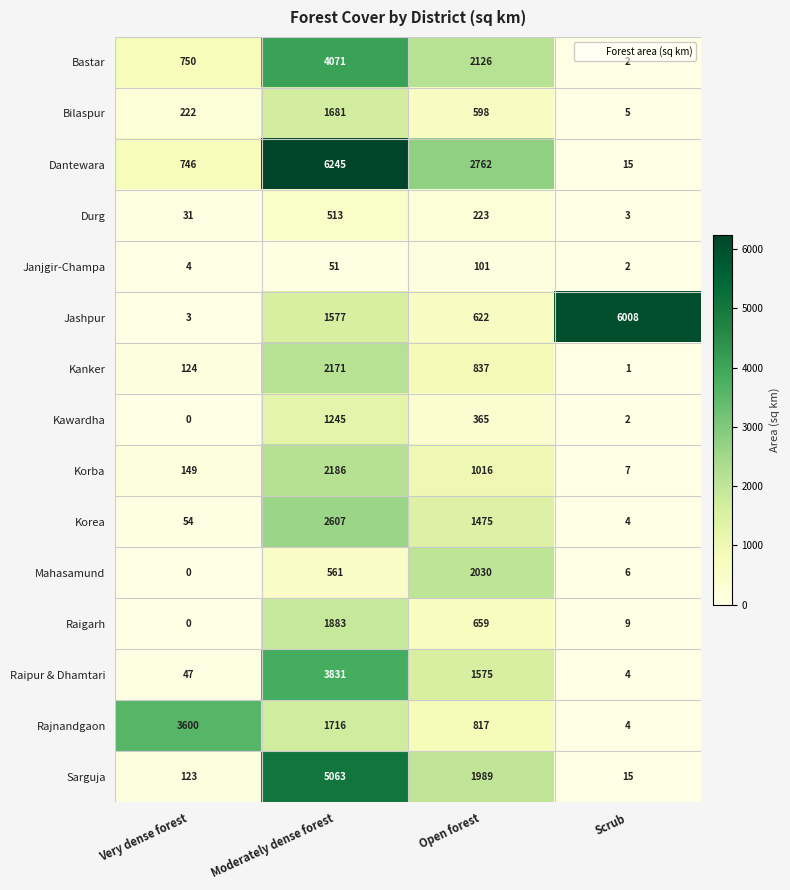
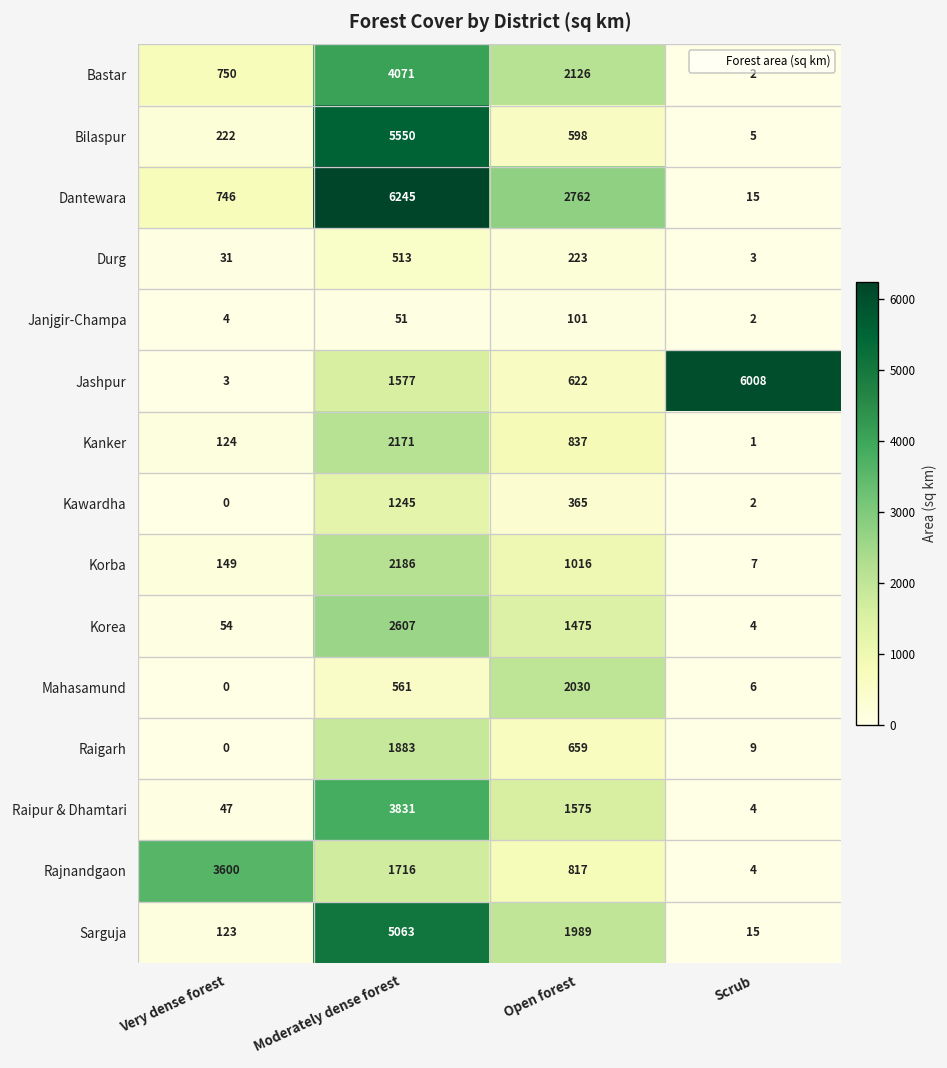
Bilaspur, Moderately dense forest: 1681 -> 5550
